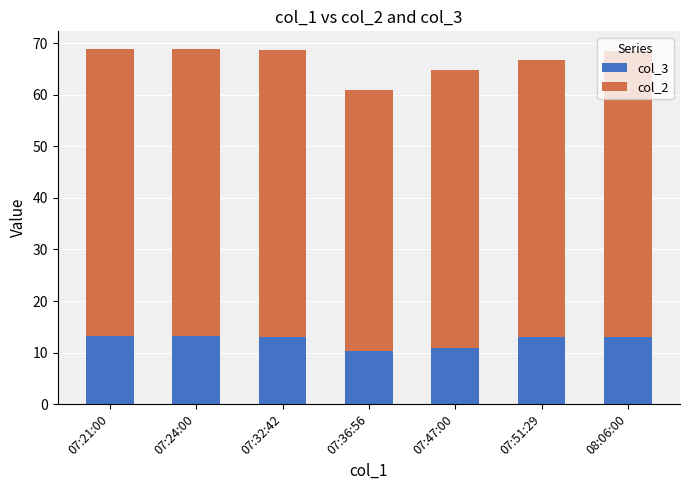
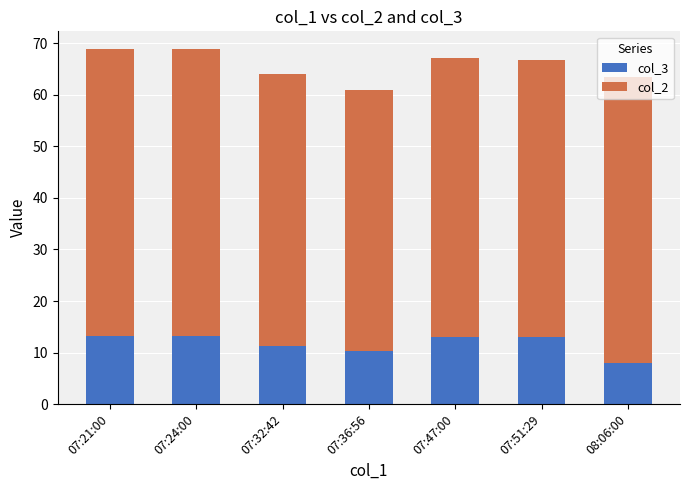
col_3, 07:32:42: 13 -> 11
col_2, 07:32:42: 56 -> 53
col_3, 07:47:00: 11 -> 13
col_3, 08:06:00: 13 -> 8
